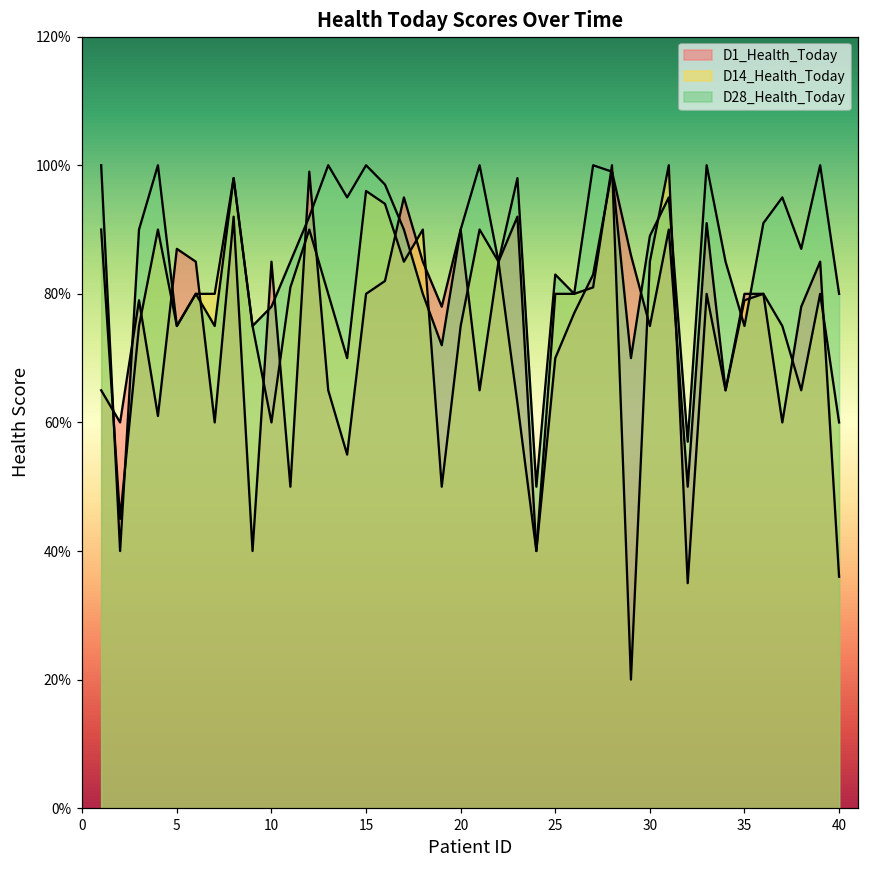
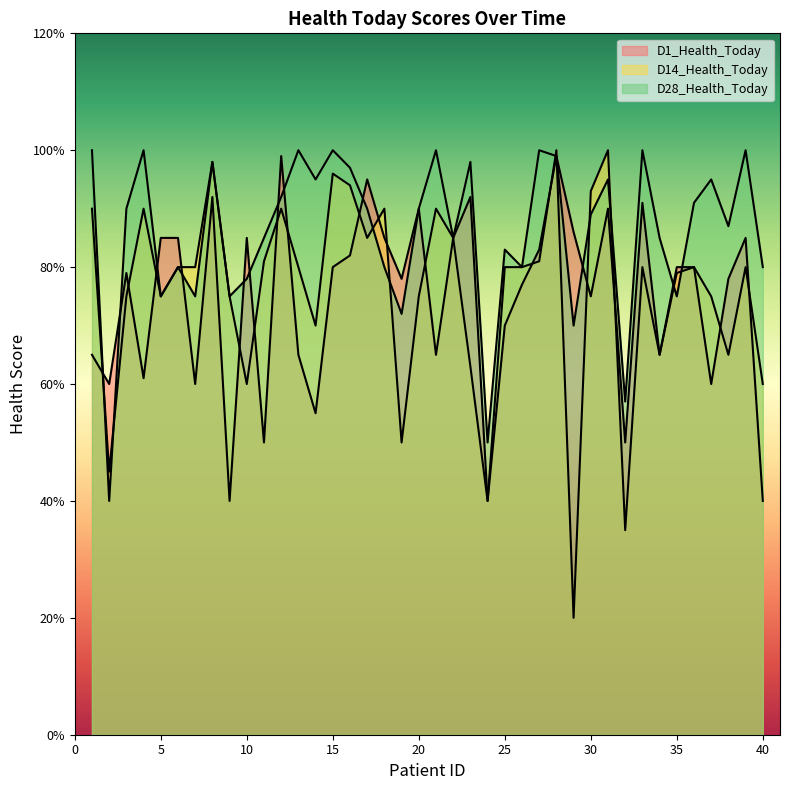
D1_Health_Today, 5: 87% -> 85%
D14_Health_Today, 30: 85% -> 93%
D1_Health_Today, 40: 36% -> 40%
